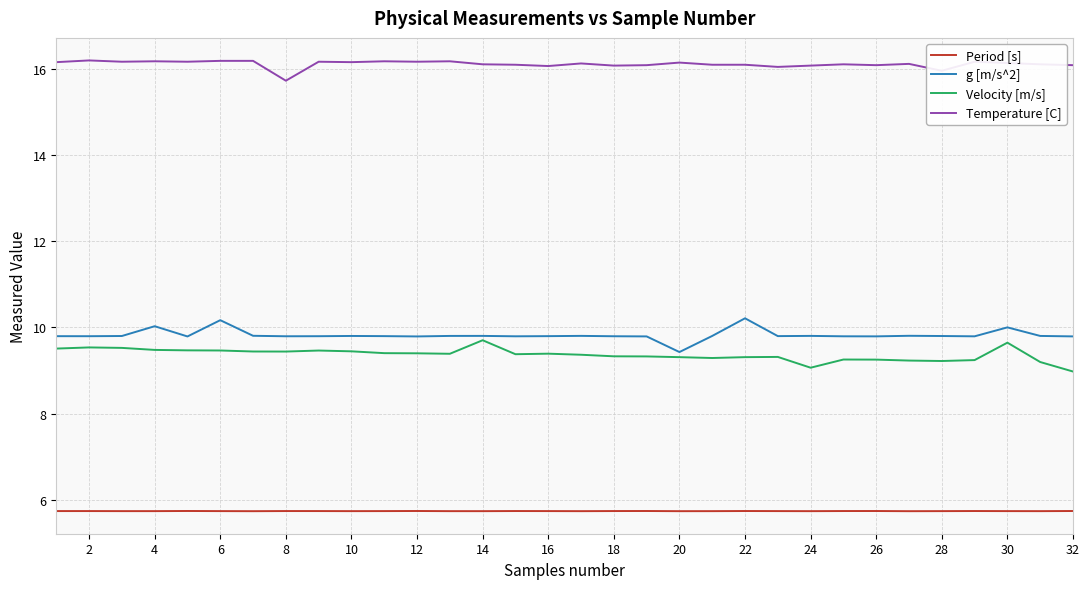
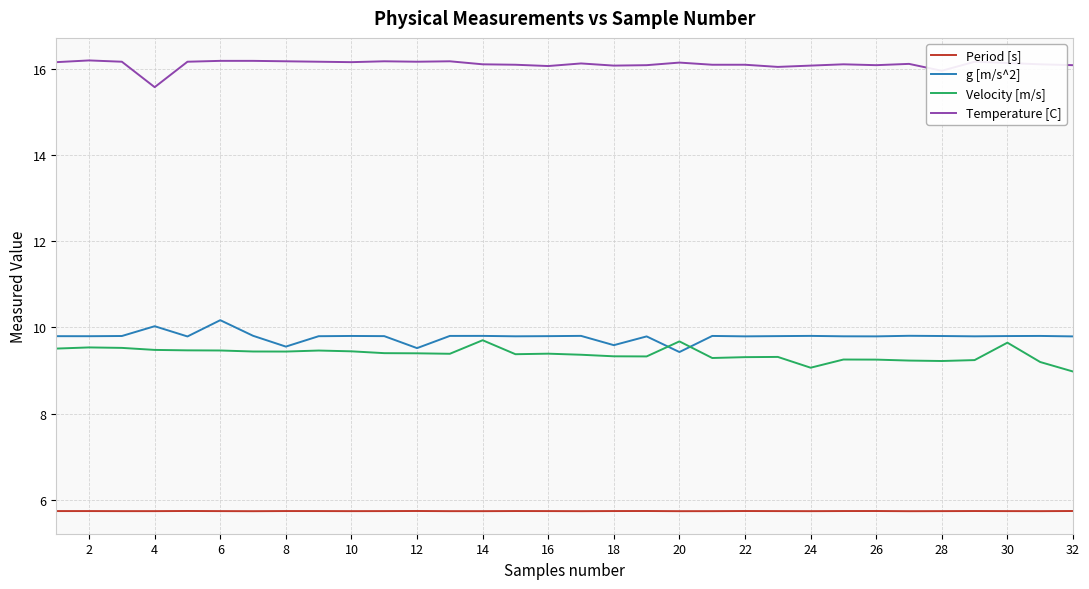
Temperature [C], 4: 16.2 -> 15.6
g [m/s^2], 8: 9.8 -> 9.6
Temperature [C], 8: 15.7 -> 16.2
g [m/s^2], 12: 9.8 -> 9.5
g [m/s^2], 18: 9.8 -> 9.6
Velocity [m/s], 20: 9.3 -> 9.7
g [m/s^2], 22: 10.2 -> 9.8
g [m/s^2], 30: 10.0 -> 9.8
